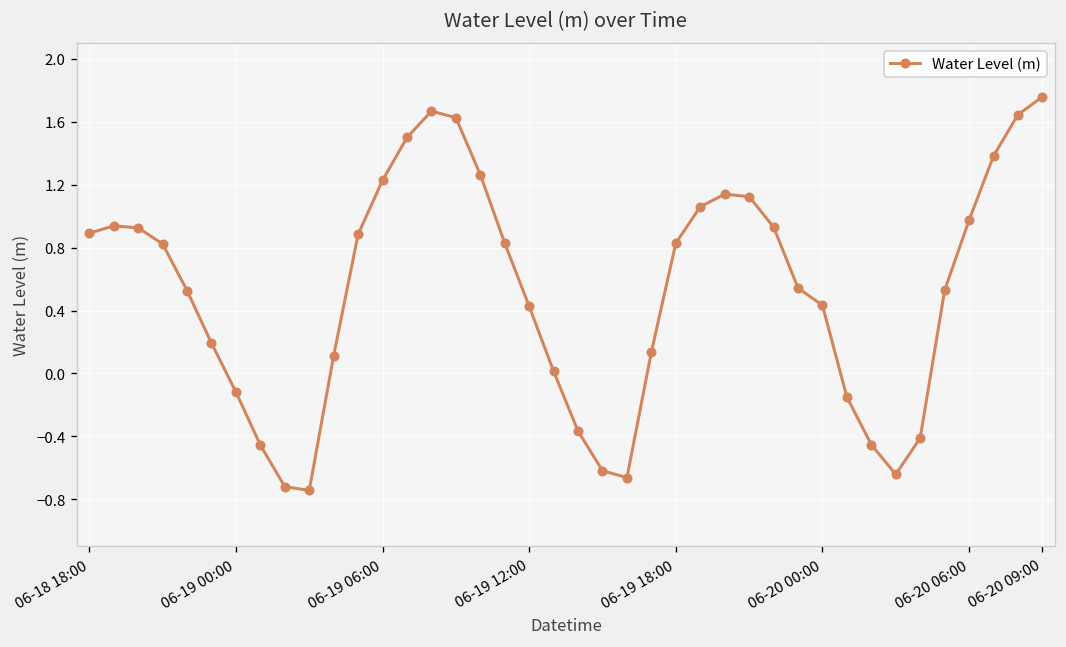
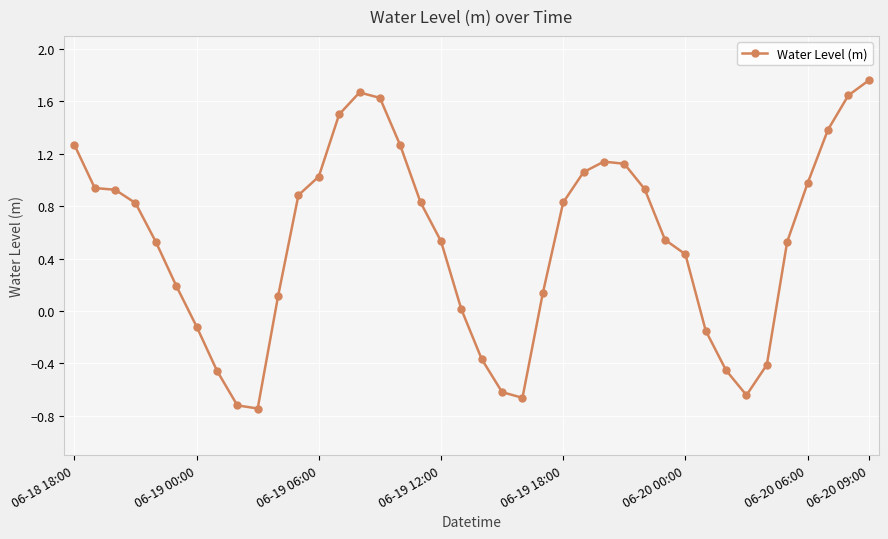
06-18 18:00: 0.89 -> 1.27
06-19 06:00: 1.23 -> 1.03
06-19 12:00: 0.43 -> 0.53
